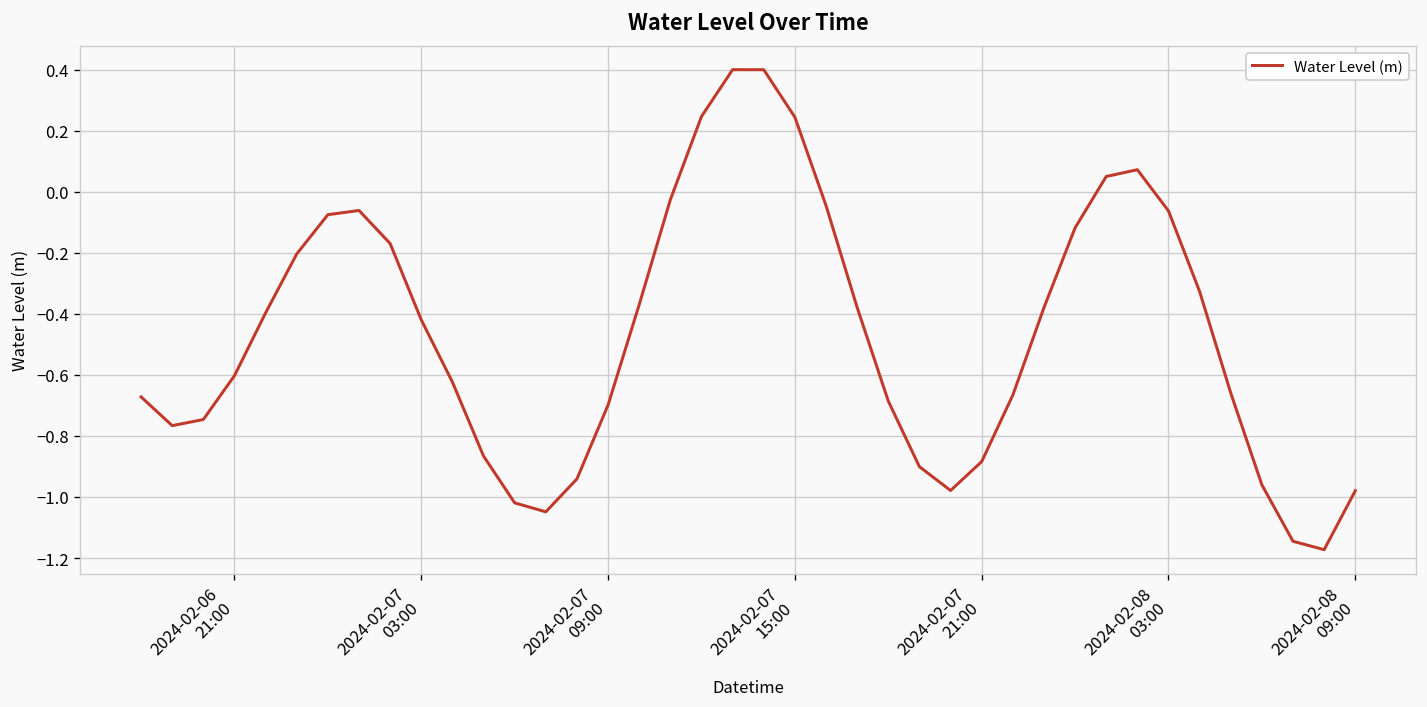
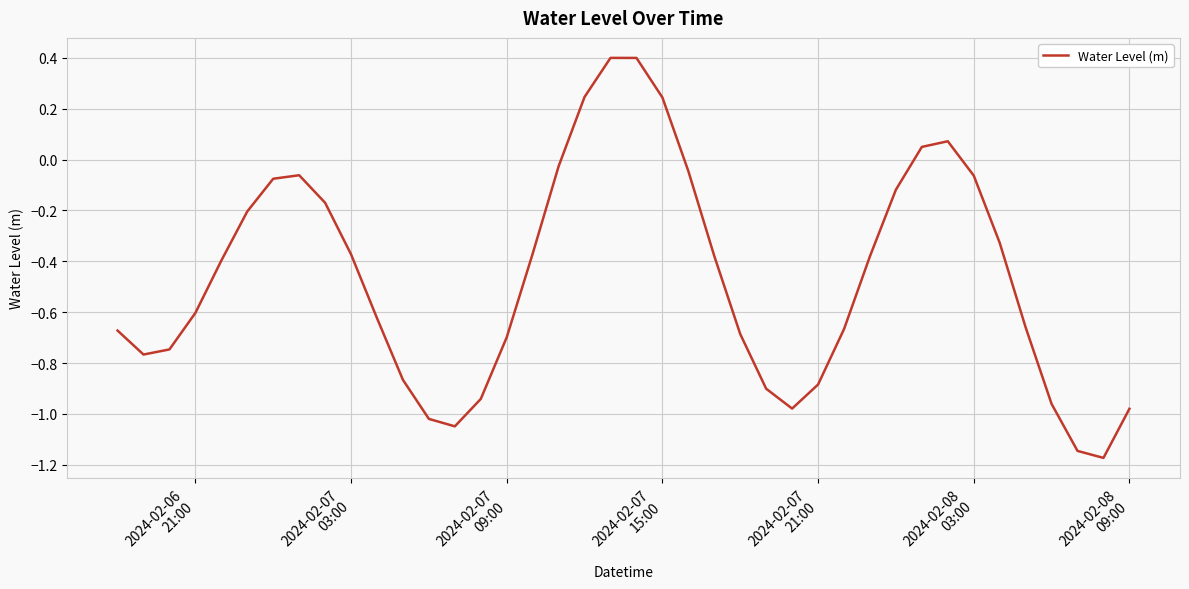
2024-02-07 03:00: -0.42 -> -0.37
